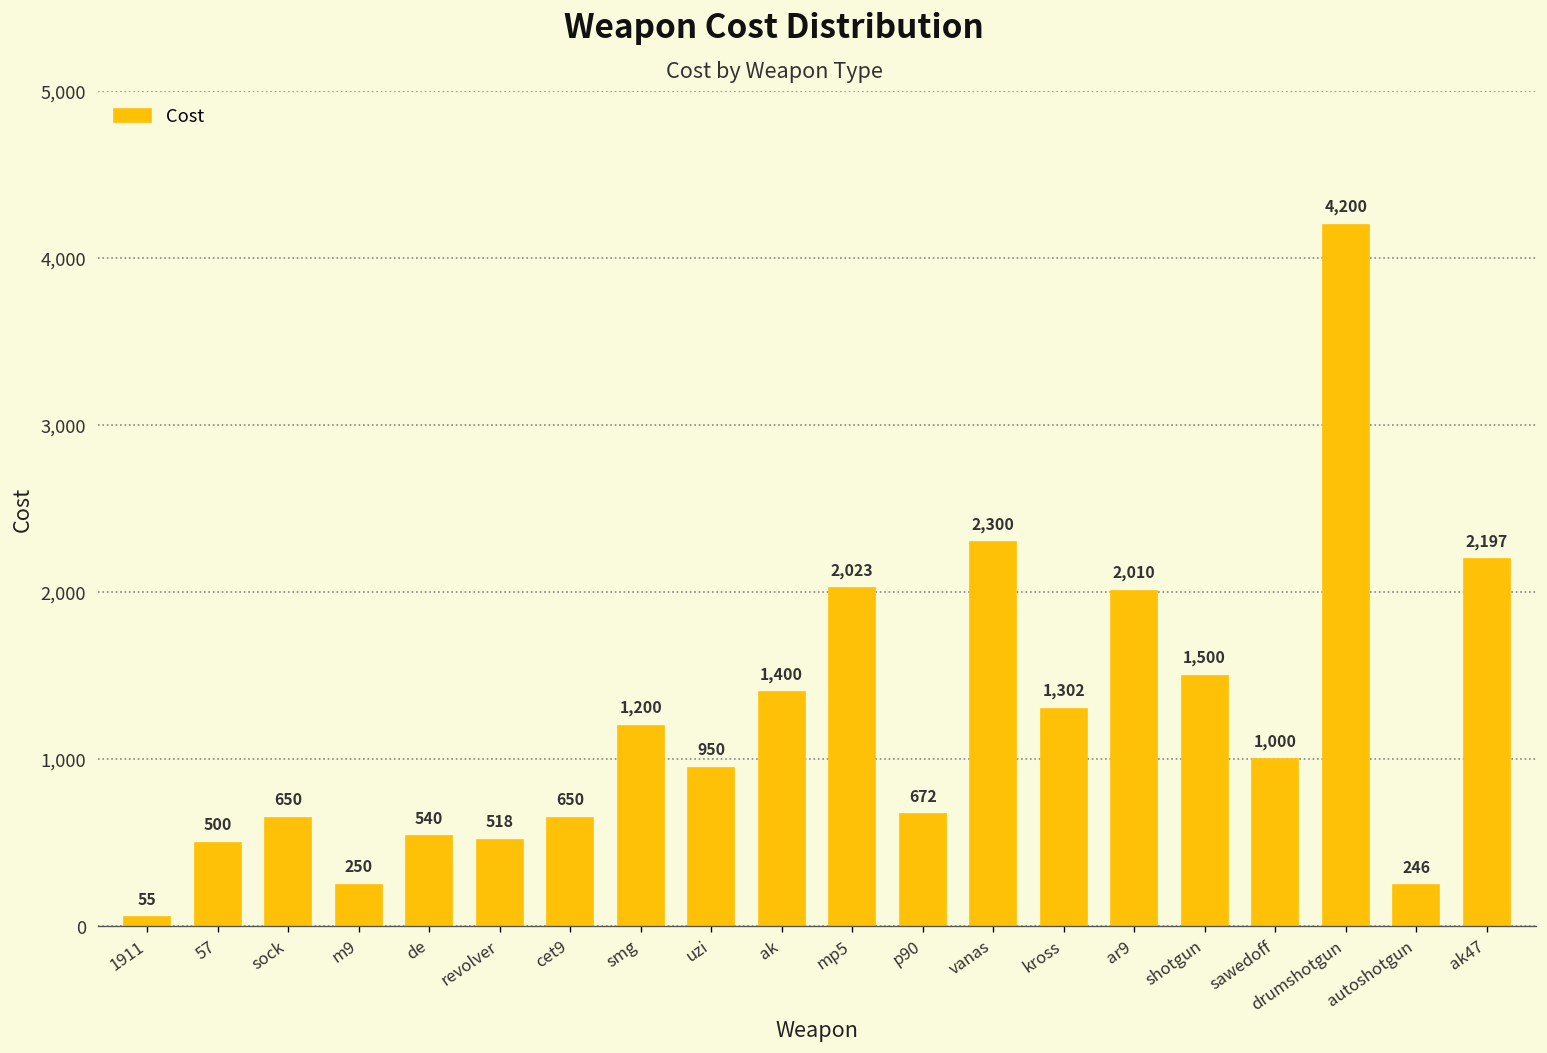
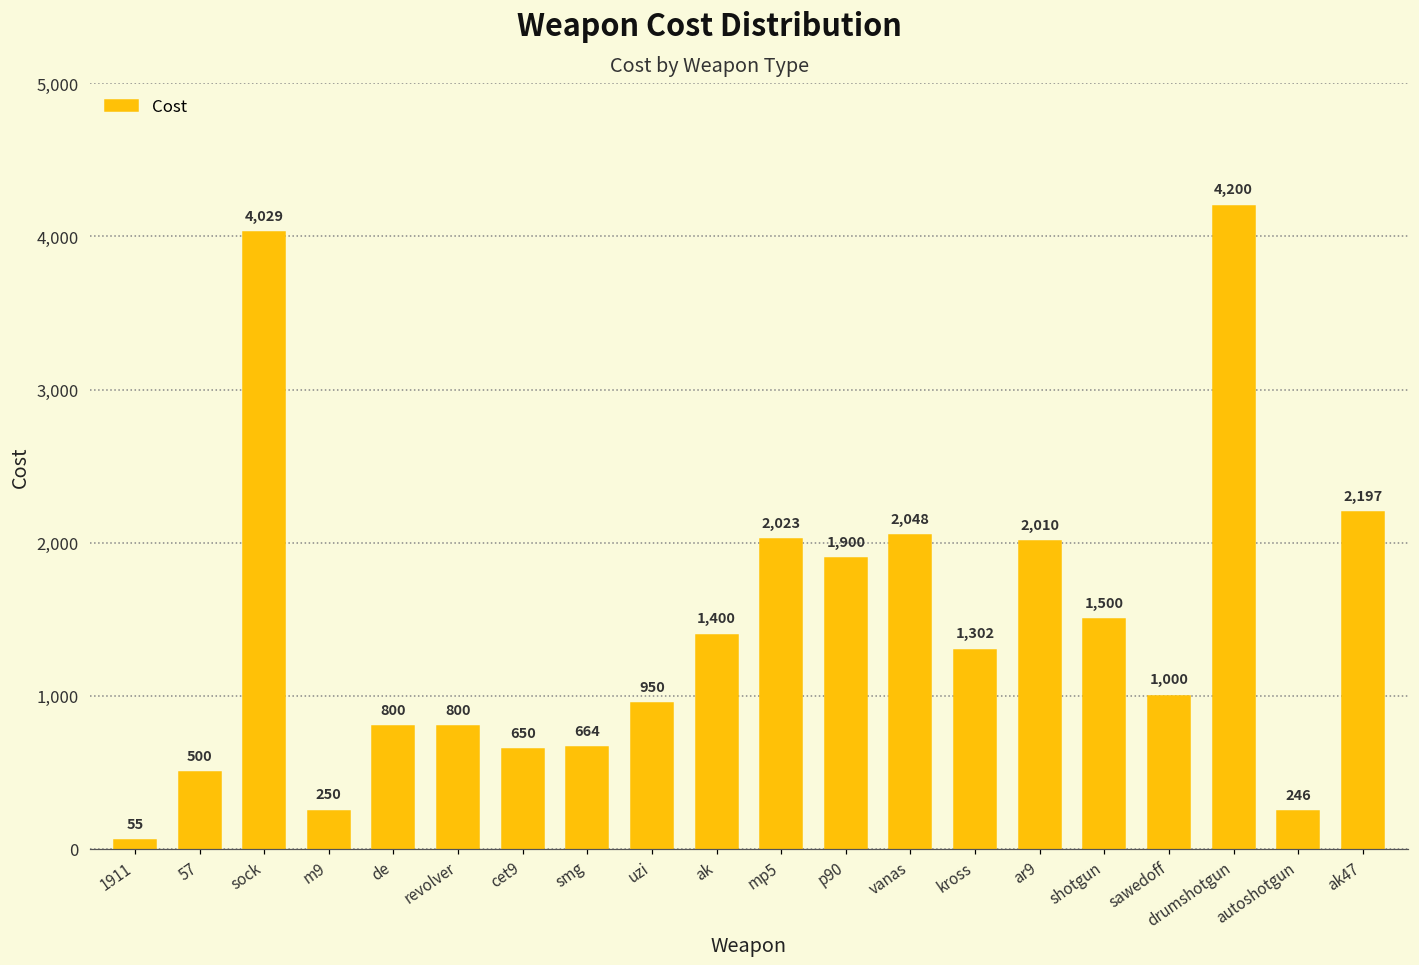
sock: 650 -> 4,029
de: 540 -> 800
revolver: 518 -> 800
smg: 1,200 -> 664
p90: 672 -> 1,900
vanas: 2,300 -> 2,048
